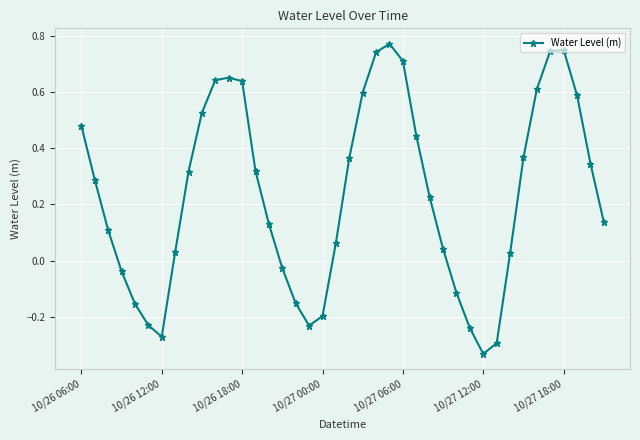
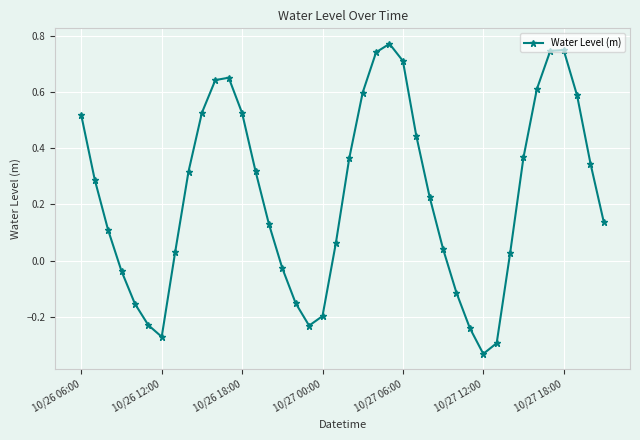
10/26 06:00: 0.48 -> 0.52
10/26 18:00: 0.64 -> 0.53
